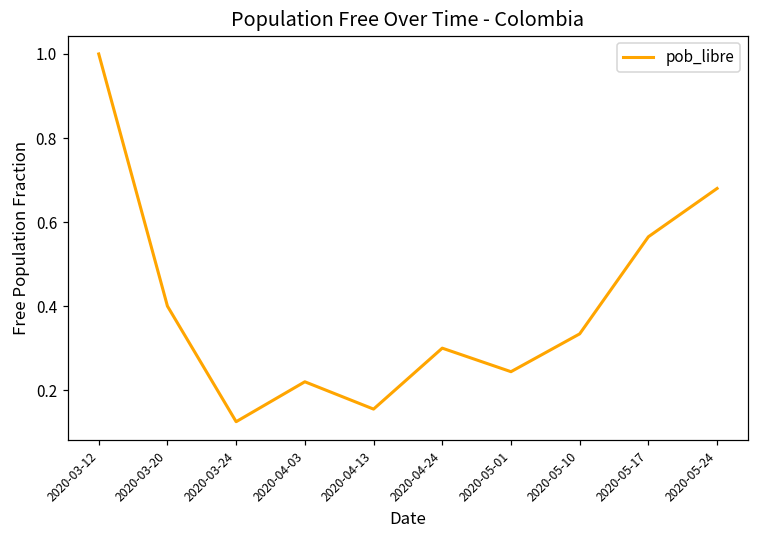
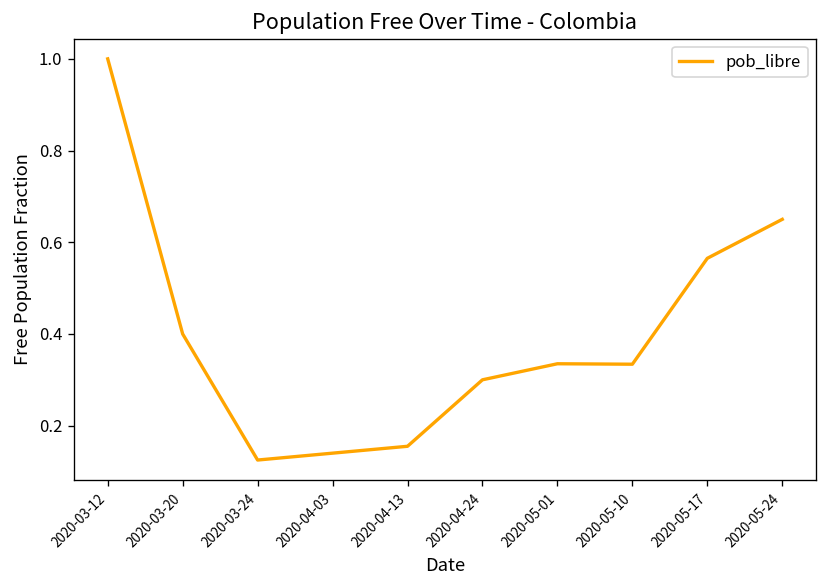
2020-04-03: 0.22 -> 0.14
2020-05-01: 0.24 -> 0.34
2020-05-24: 0.68 -> 0.65
